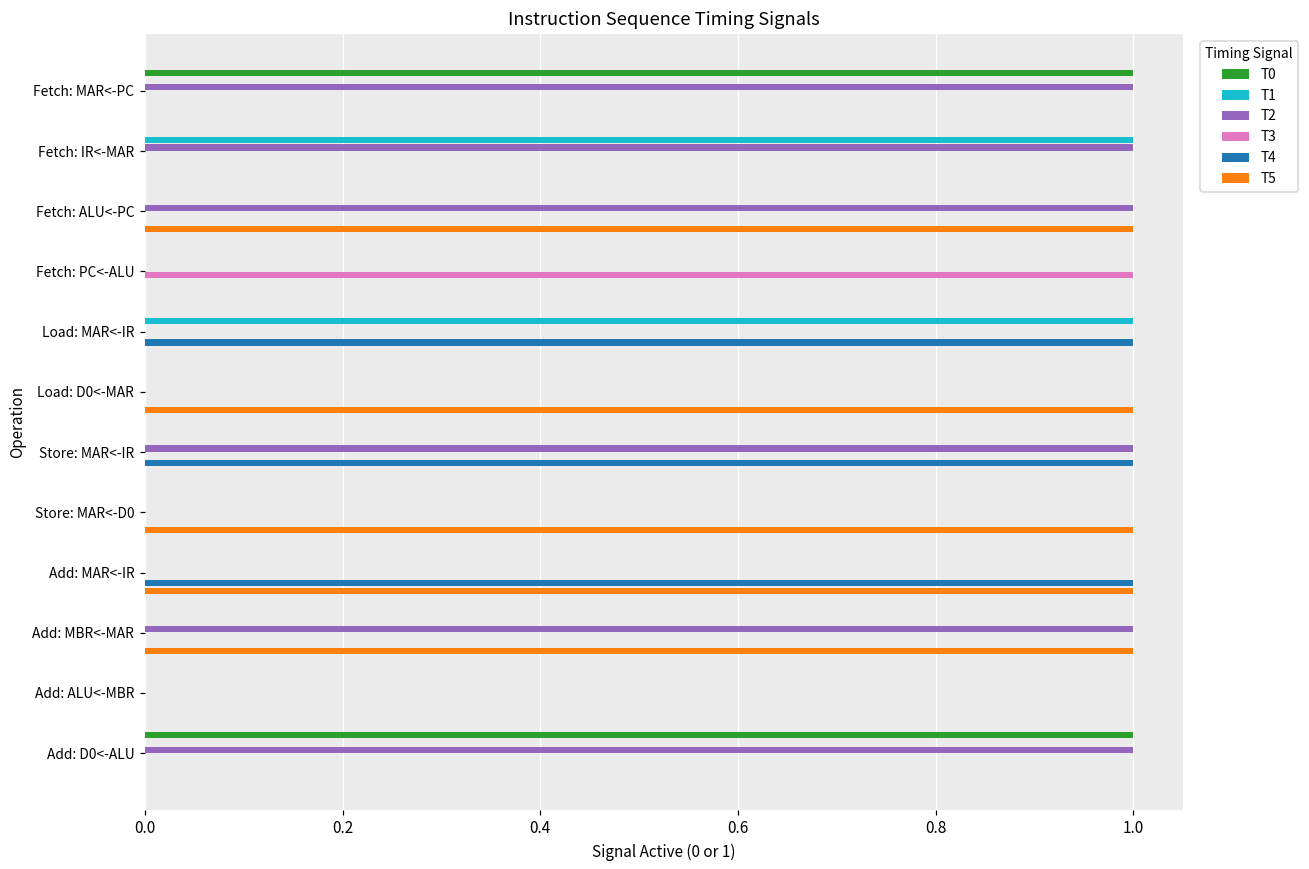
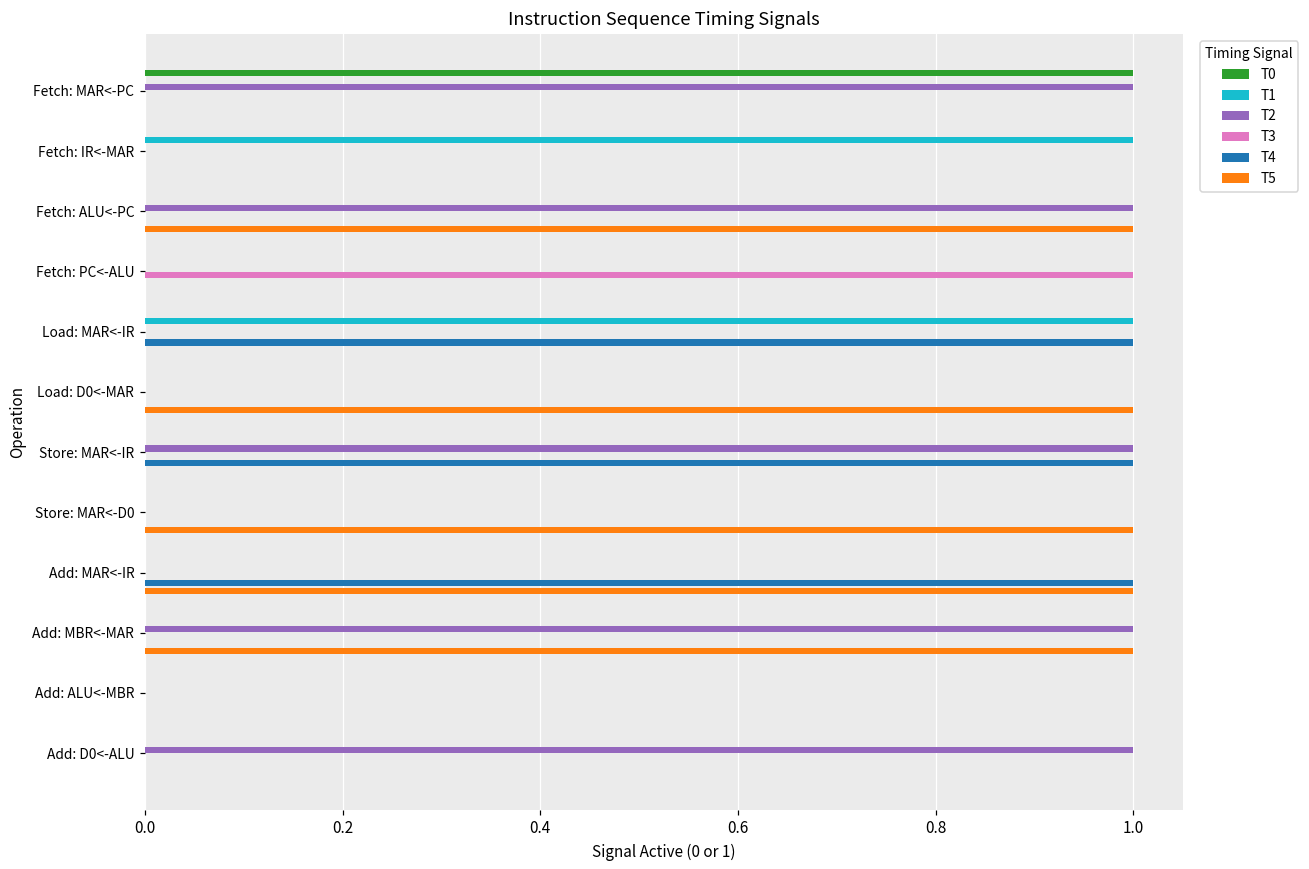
T2, Fetch: IR<-MAR: 1 -> 0
T0, Add: D0<-ALU: 1 -> 0
